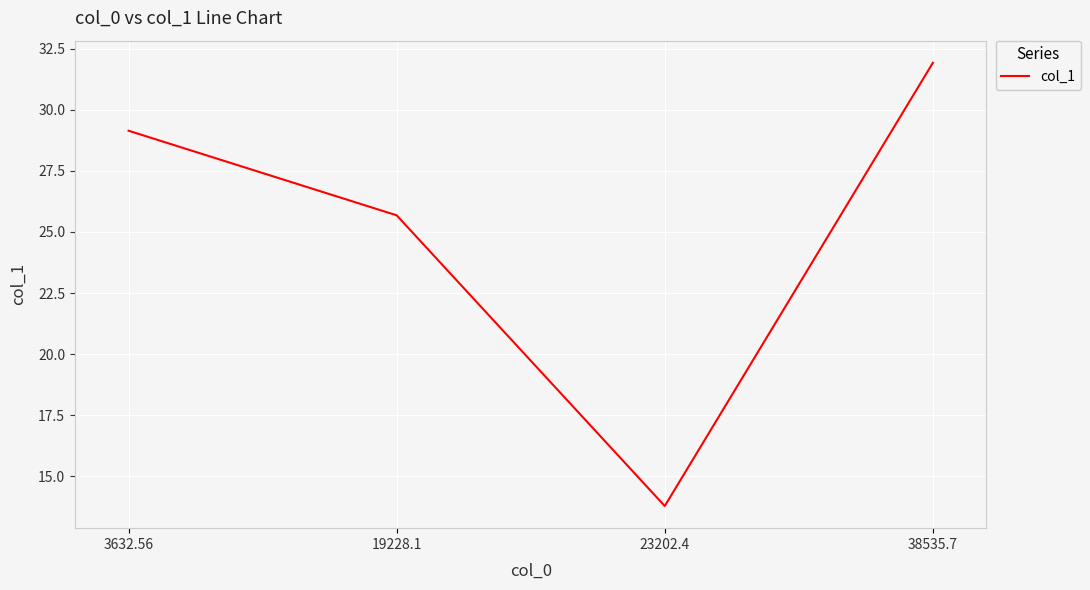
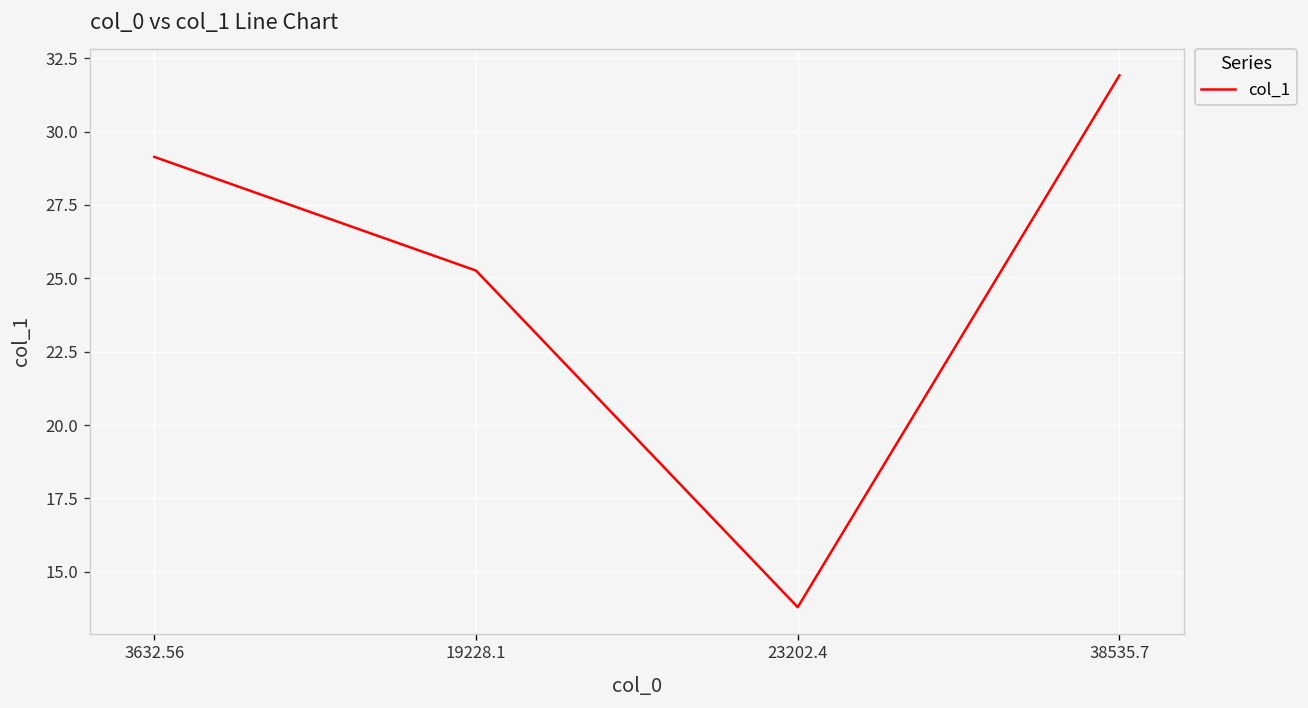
19228.1: 25.7 -> 25.3
